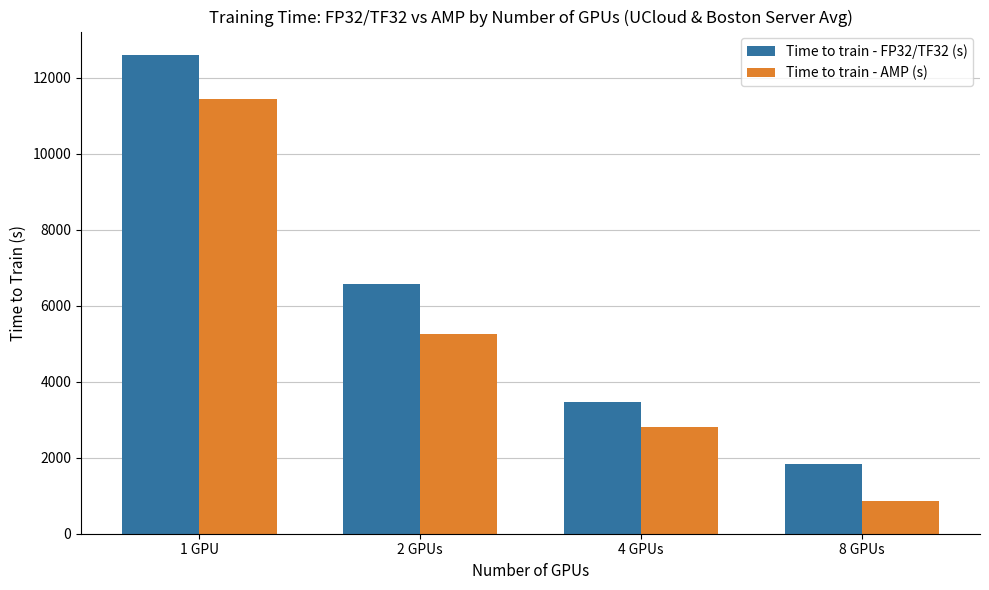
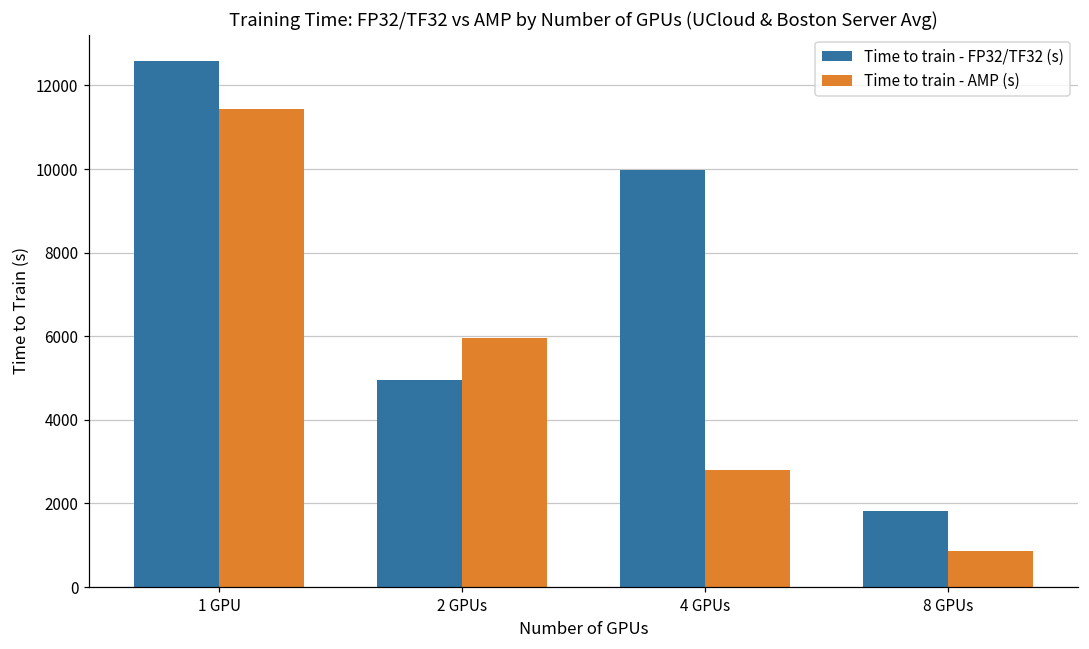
Time to train - FP32/TF32 (s), 2 GPUs: 6600 -> 4900
Time to train - AMP (s), 2 GPUs: 5300 -> 6000
Time to train - FP32/TF32 (s), 4 GPUs: 3500 -> 10000
